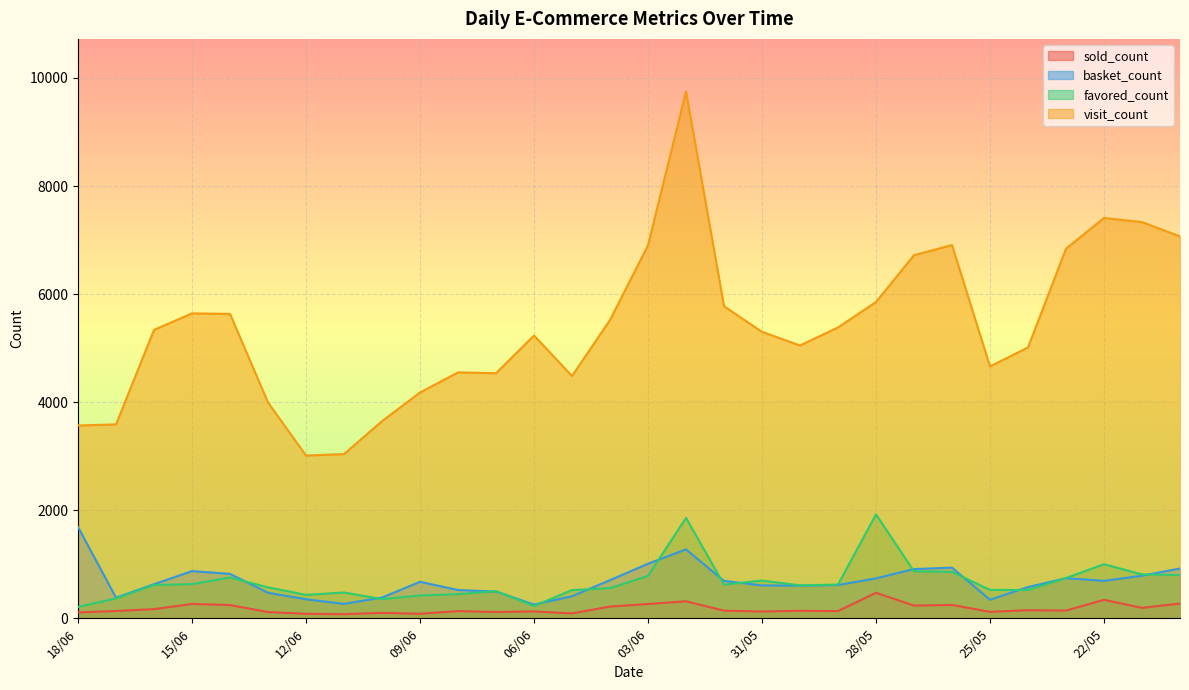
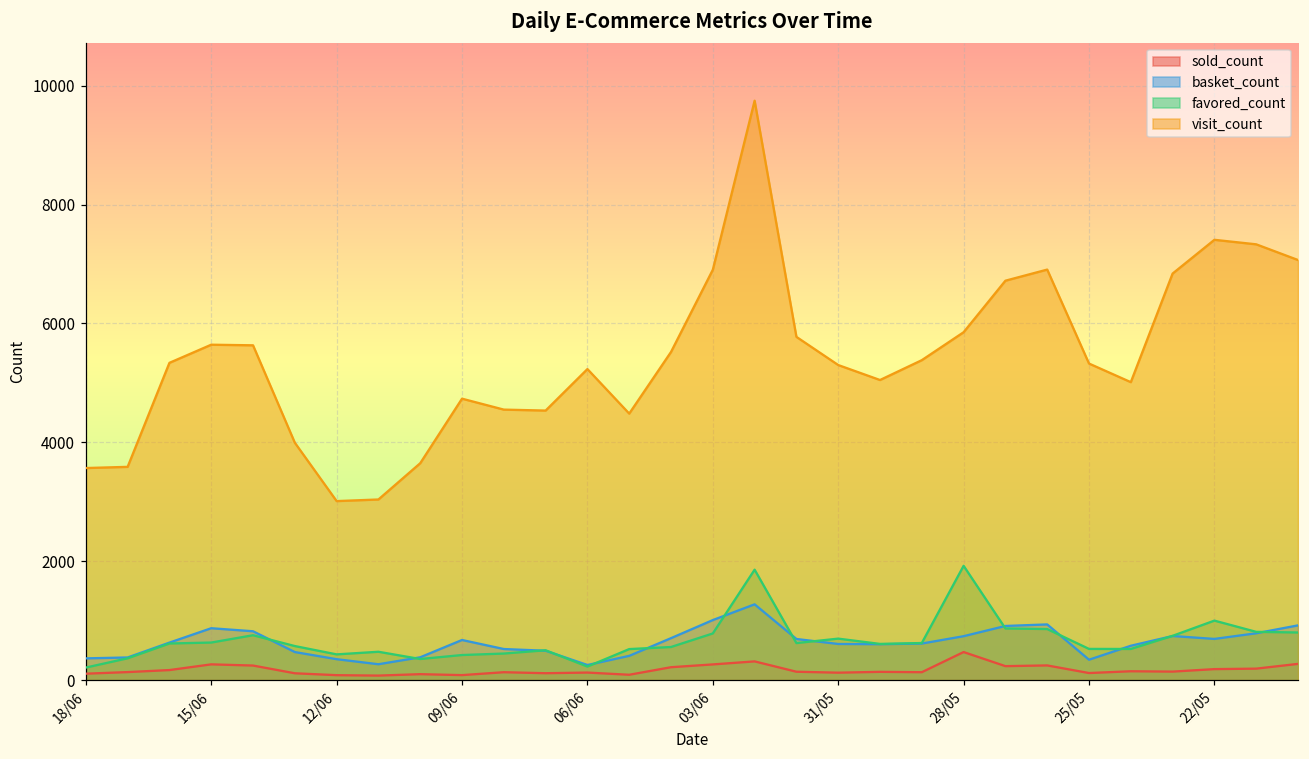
basket_count, 18/06: 1700 -> 400
visit_count, 09/06: 4200 -> 4700
visit_count, 25/05: 4700 -> 5300
sold_count, 22/05: 300 -> 200
